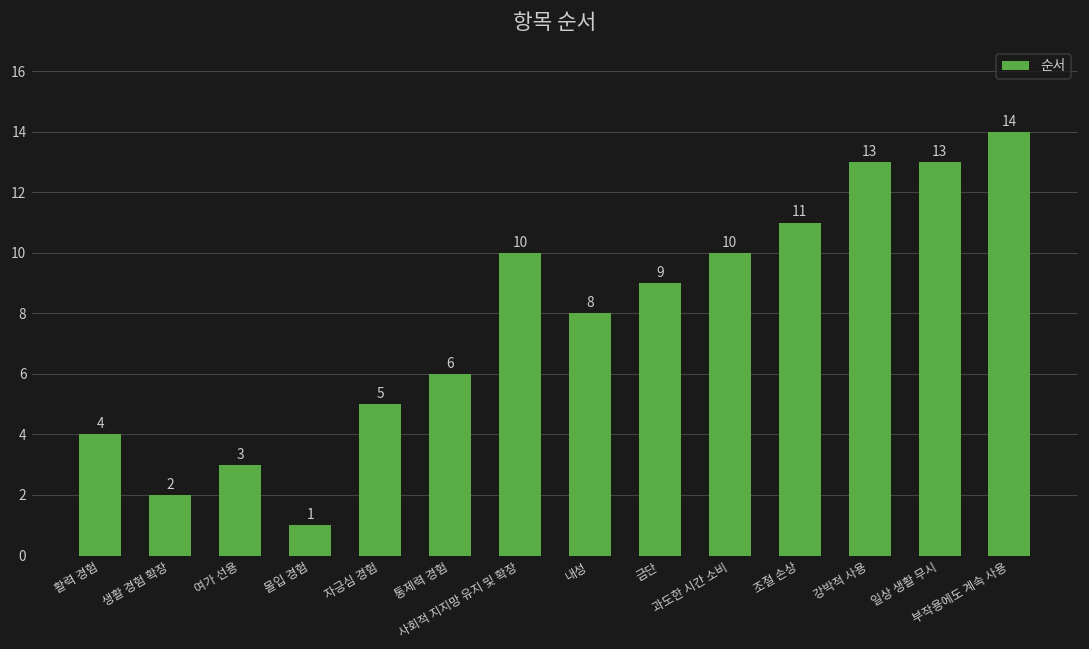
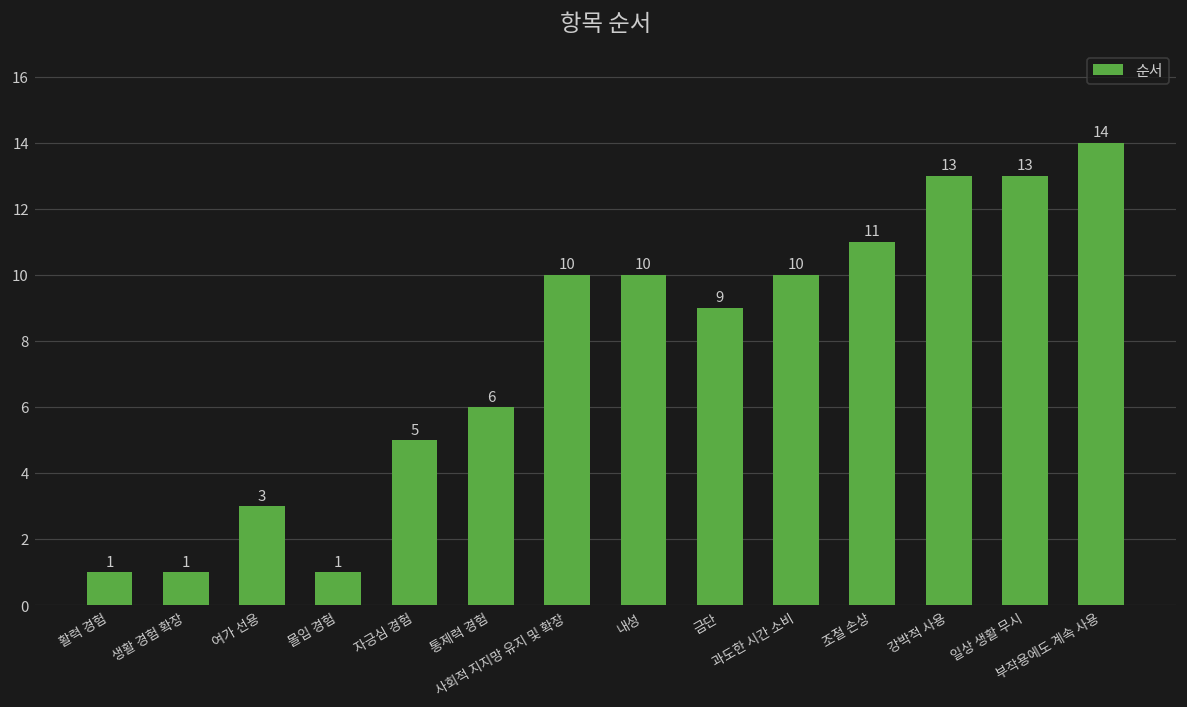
활력 경험: 4 -> 1
생활 경험 확장: 2 -> 1
내성: 8 -> 10
